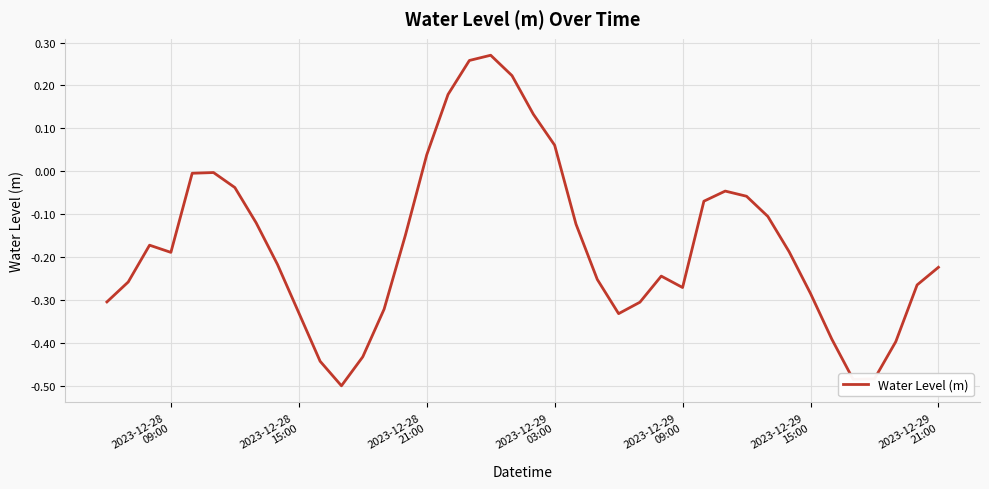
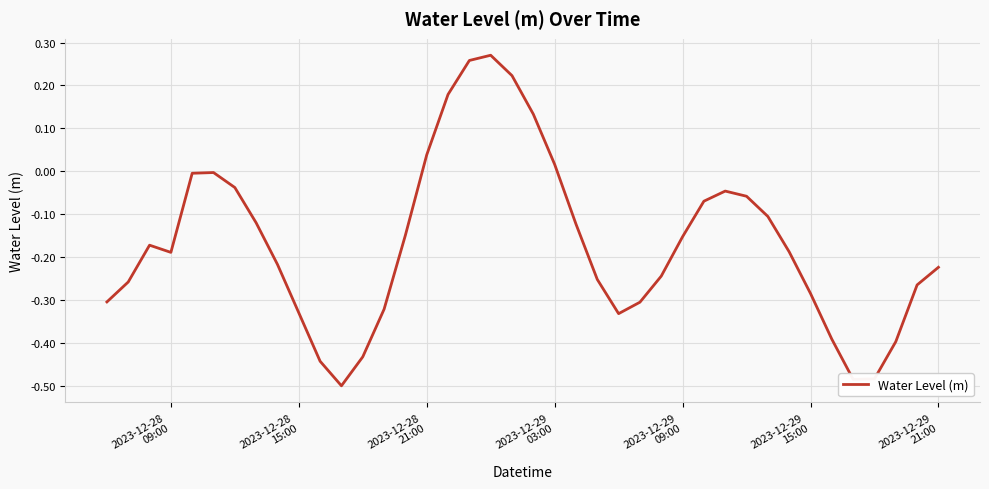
2023-12-29 03:00: 0.06 -> 0.02
2023-12-29 09:00: -0.27 -> -0.15
